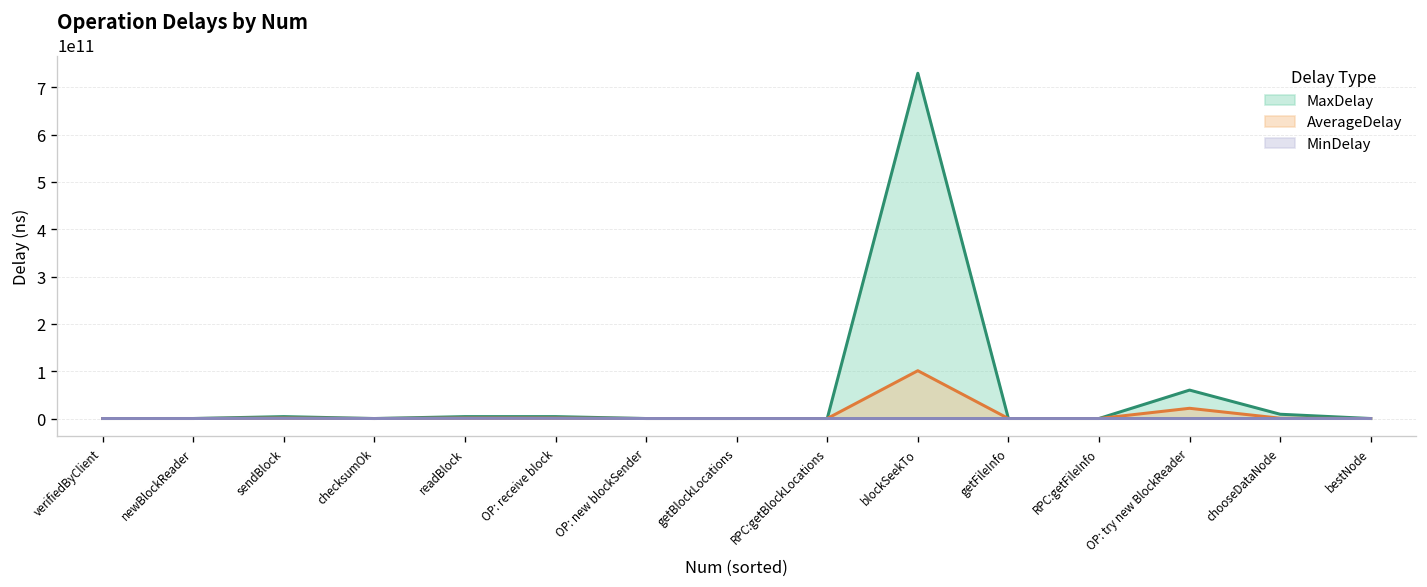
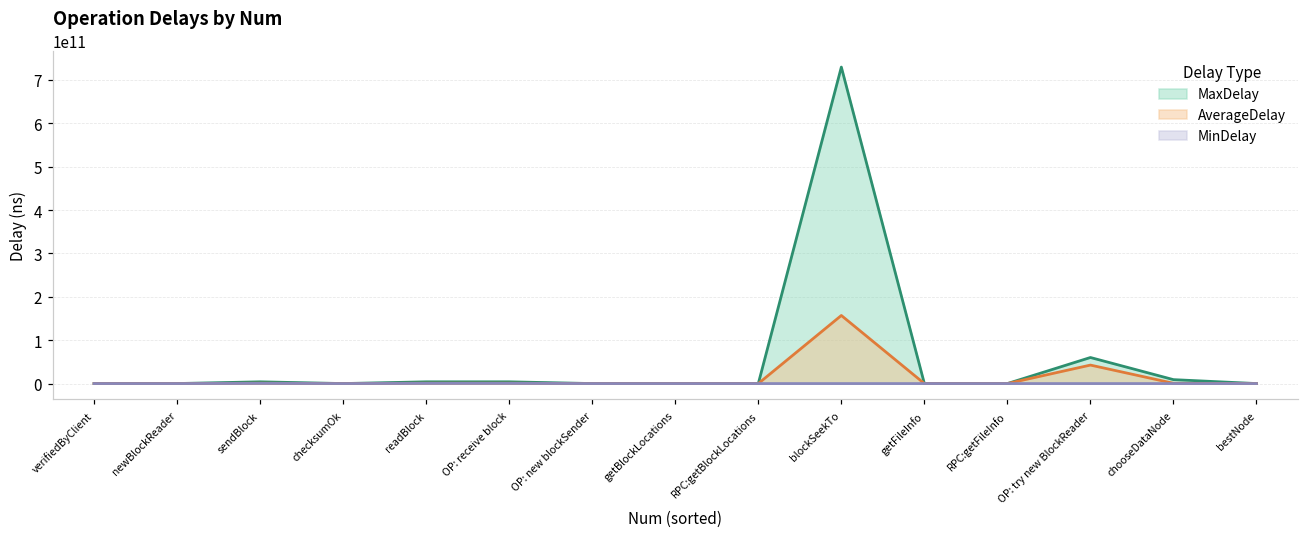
AverageDelay, blockSeekTo: 100000000000 -> 160000000000
AverageDelay, OP: try new BlockReader: 20000000000 -> 40000000000
